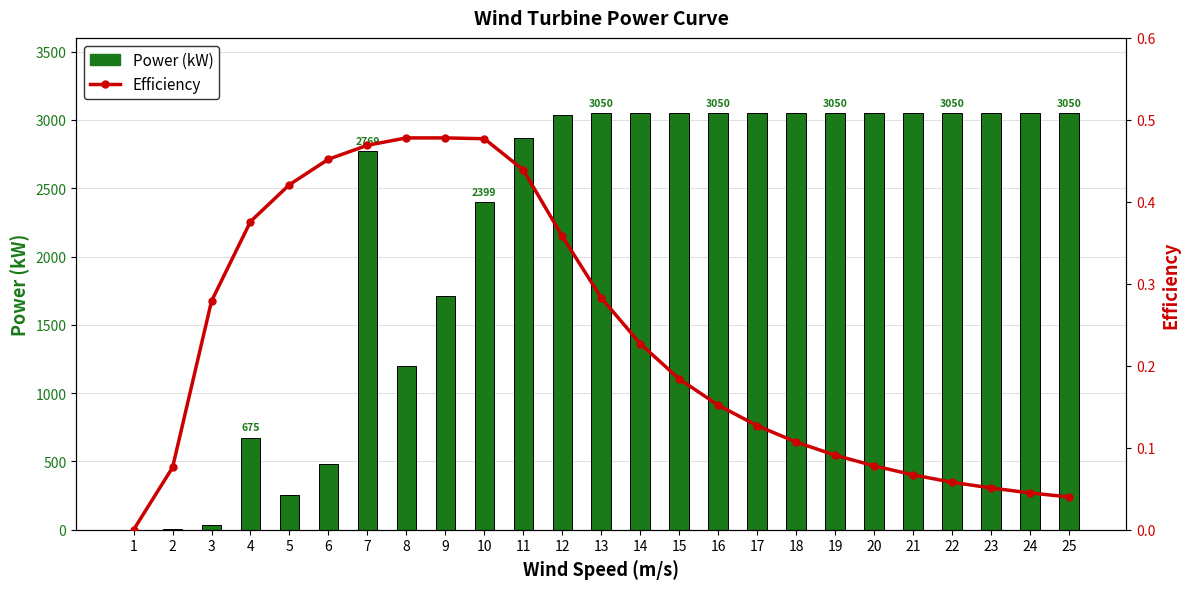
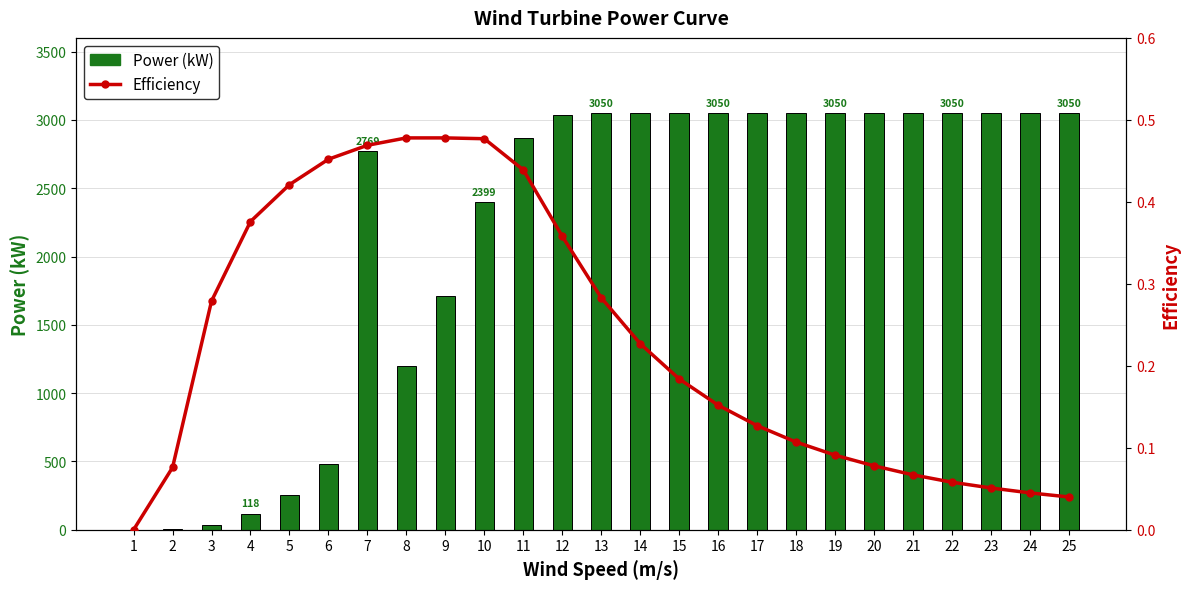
Power (kW), 4: 675 -> 118
